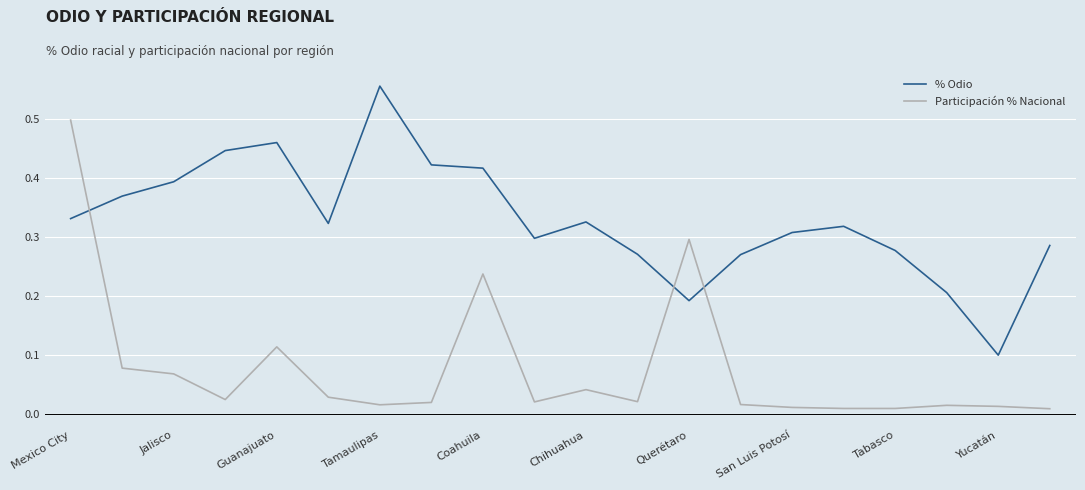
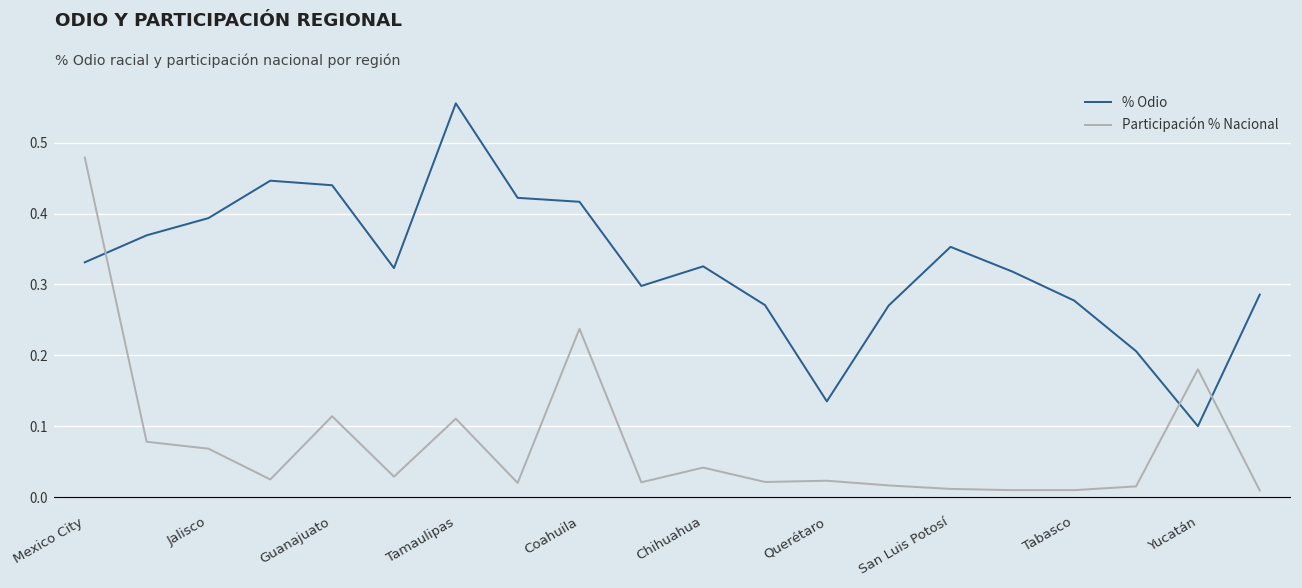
Participación % Nacional, Mexico City: 0.50 -> 0.48
% Odio, Guanajuato: 0.46 -> 0.44
Participación % Nacional, Tamaulipas: 0.02 -> 0.11
% Odio, Querétaro: 0.19 -> 0.14
Participación % Nacional, Querétaro: 0.30 -> 0.02
% Odio, San Luis Potosí: 0.31 -> 0.35
Participación % Nacional, Yucatán: 0.01 -> 0.18
